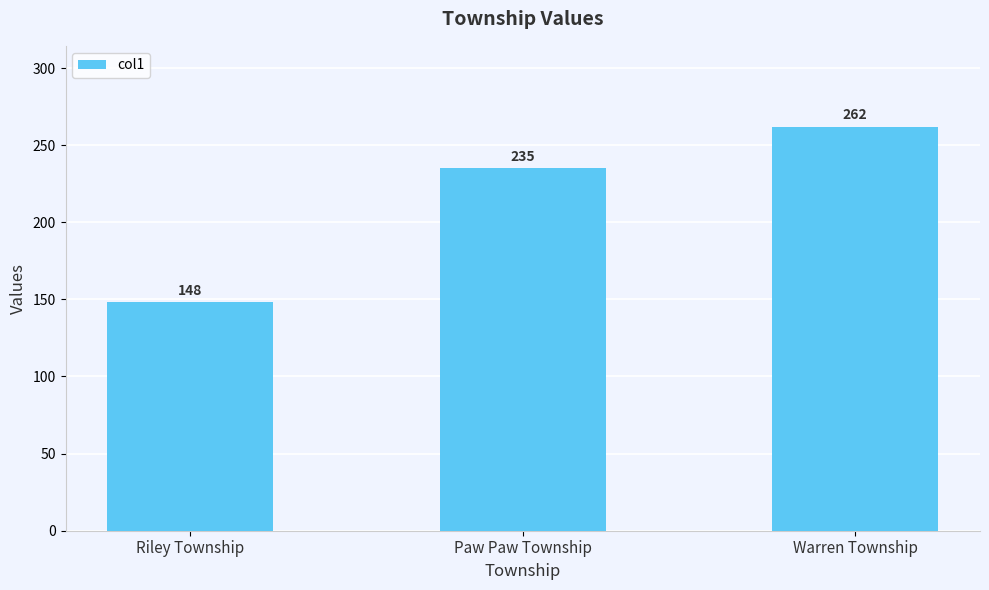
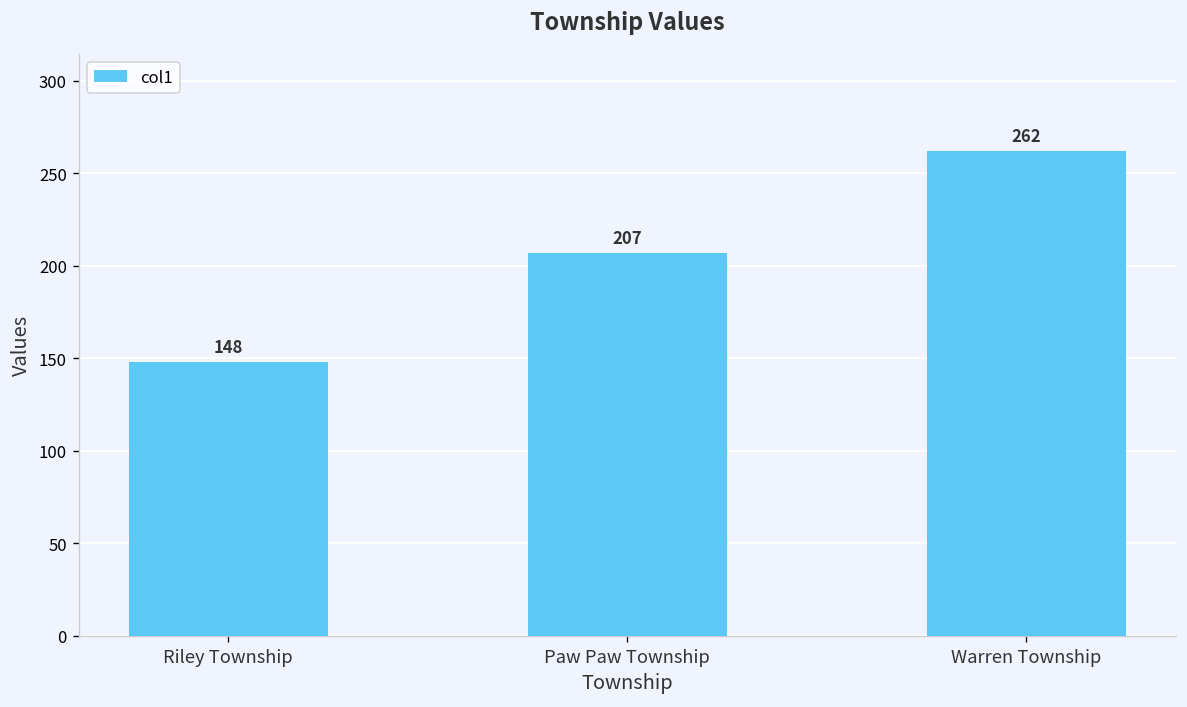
Paw Paw Township: 235 -> 207
